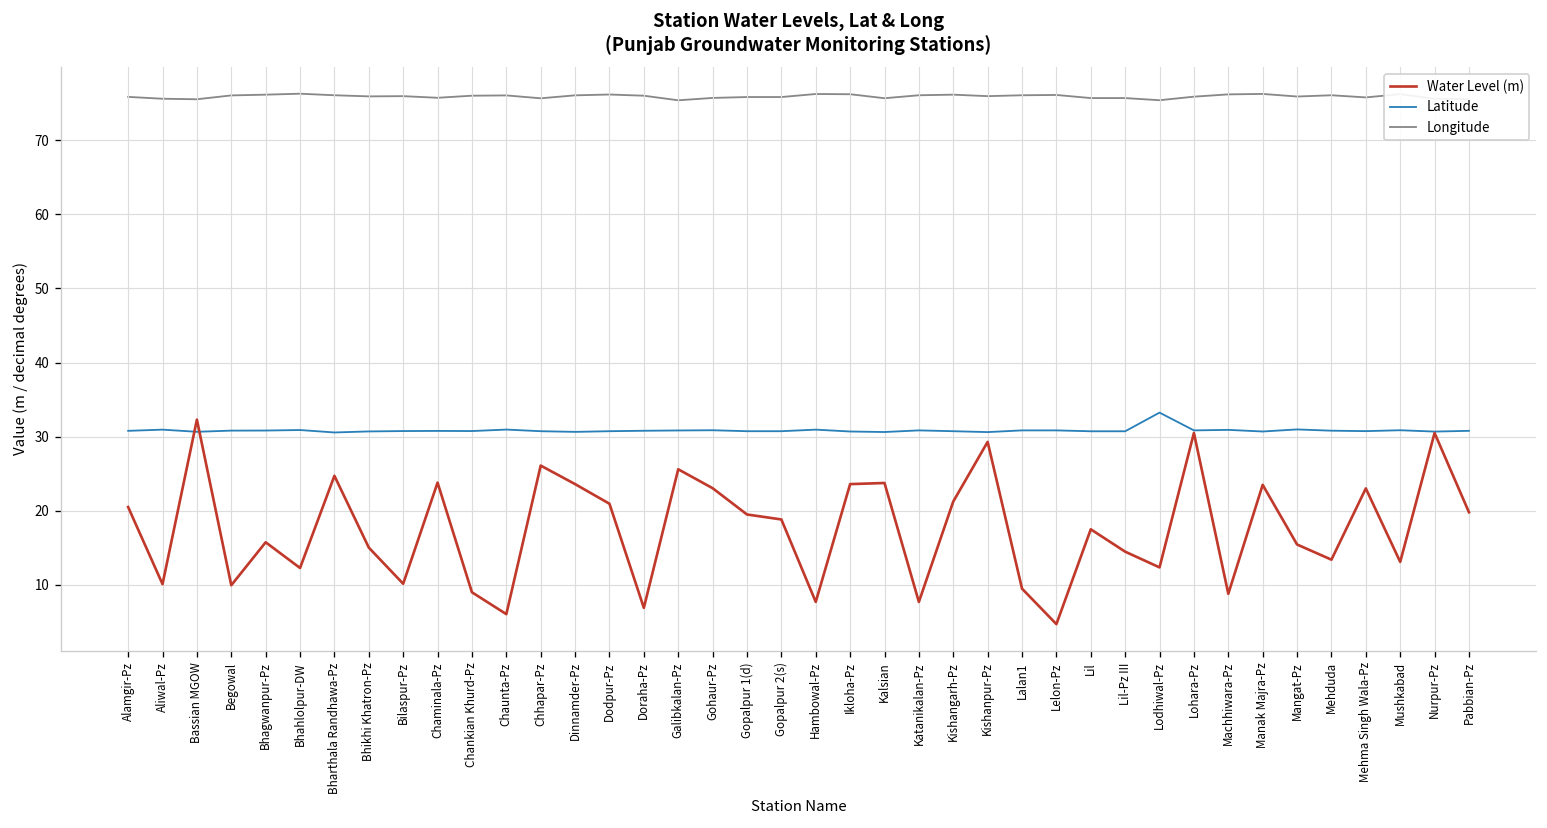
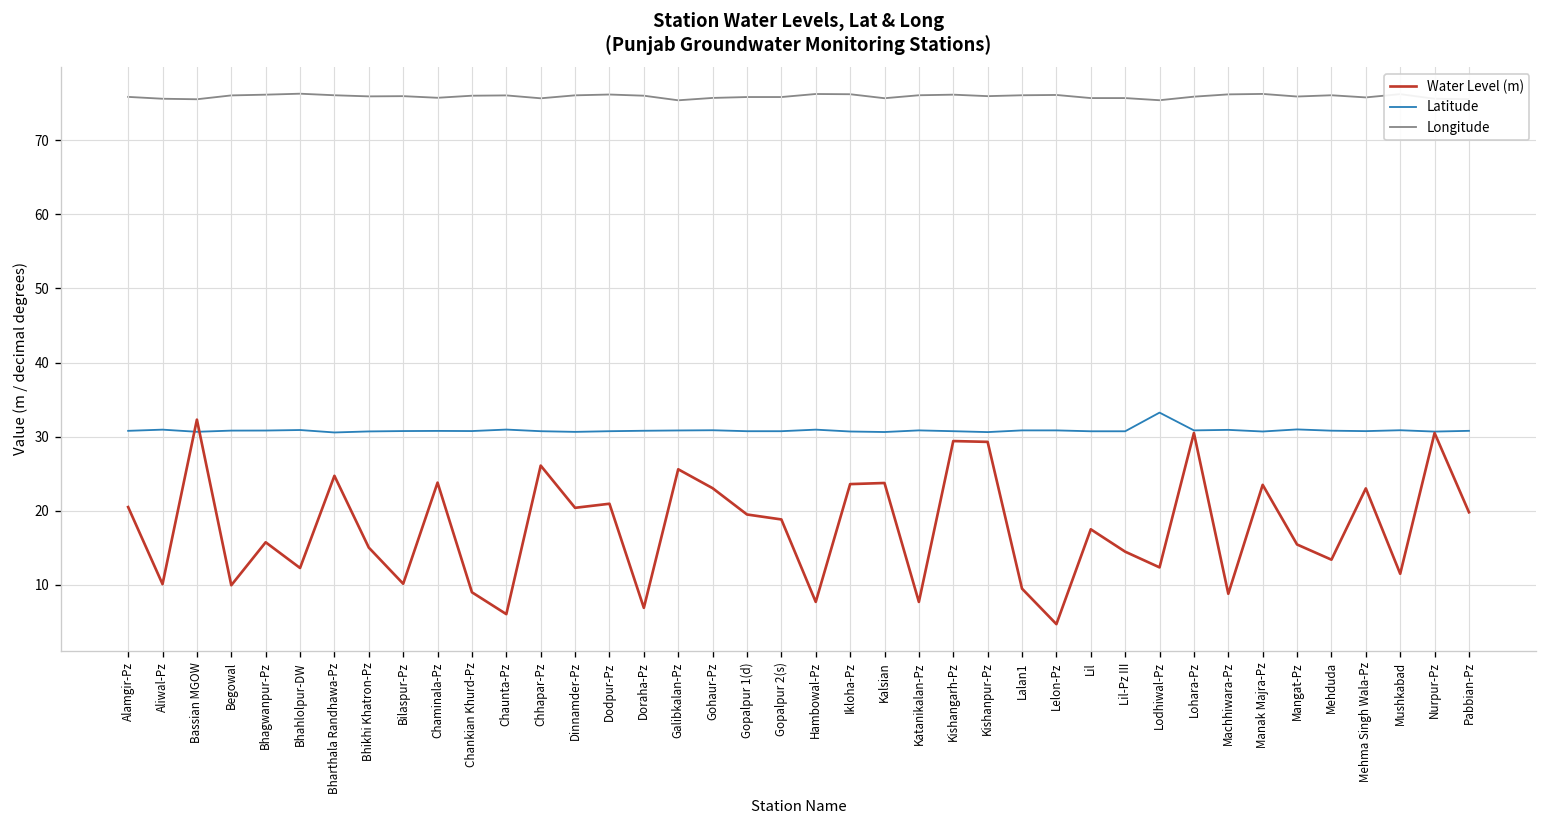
Water Level (m), Dinnamder-Pz: 24 -> 20
Water Level (m), Kishangarh-Pz: 21 -> 29
Water Level (m), Mushkabad: 13 -> 12
